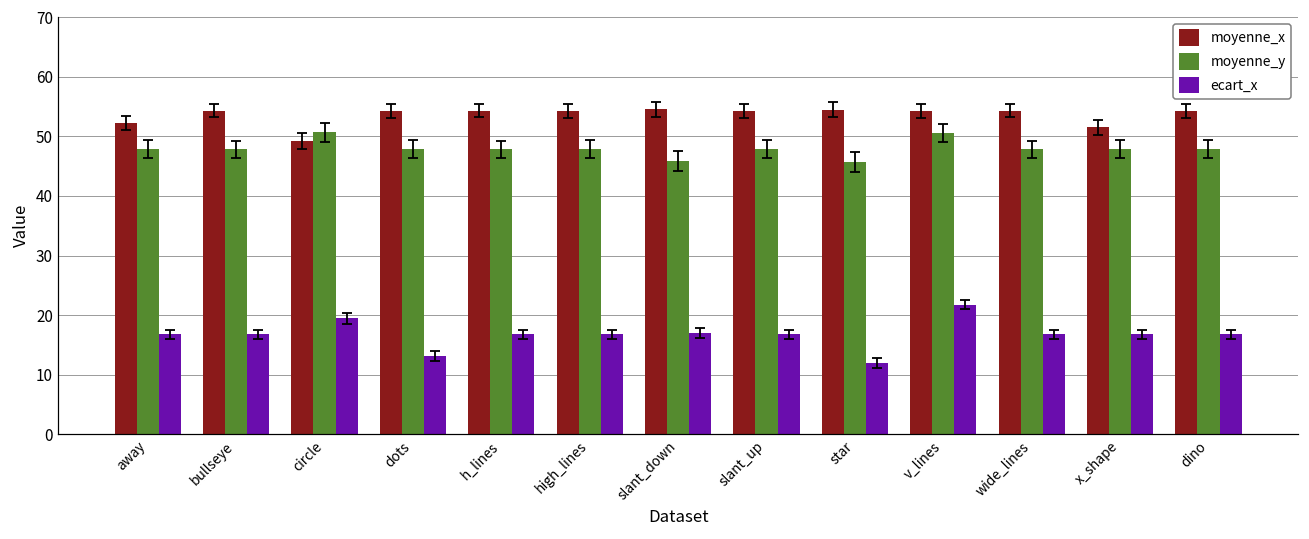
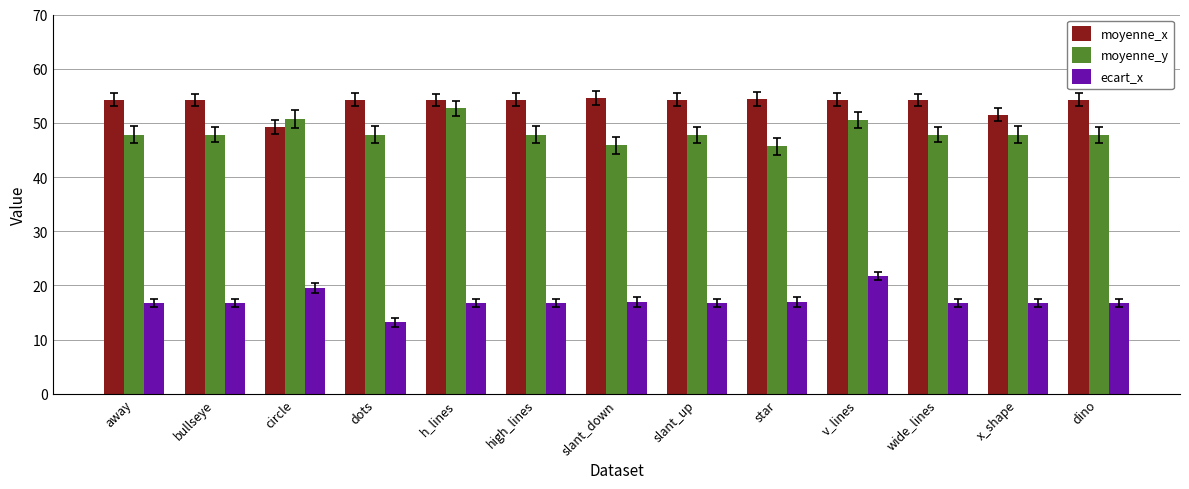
moyenne_x, away: 52 -> 54
moyenne_y, h_lines: 48 -> 53
ecart_x, star: 12 -> 17
